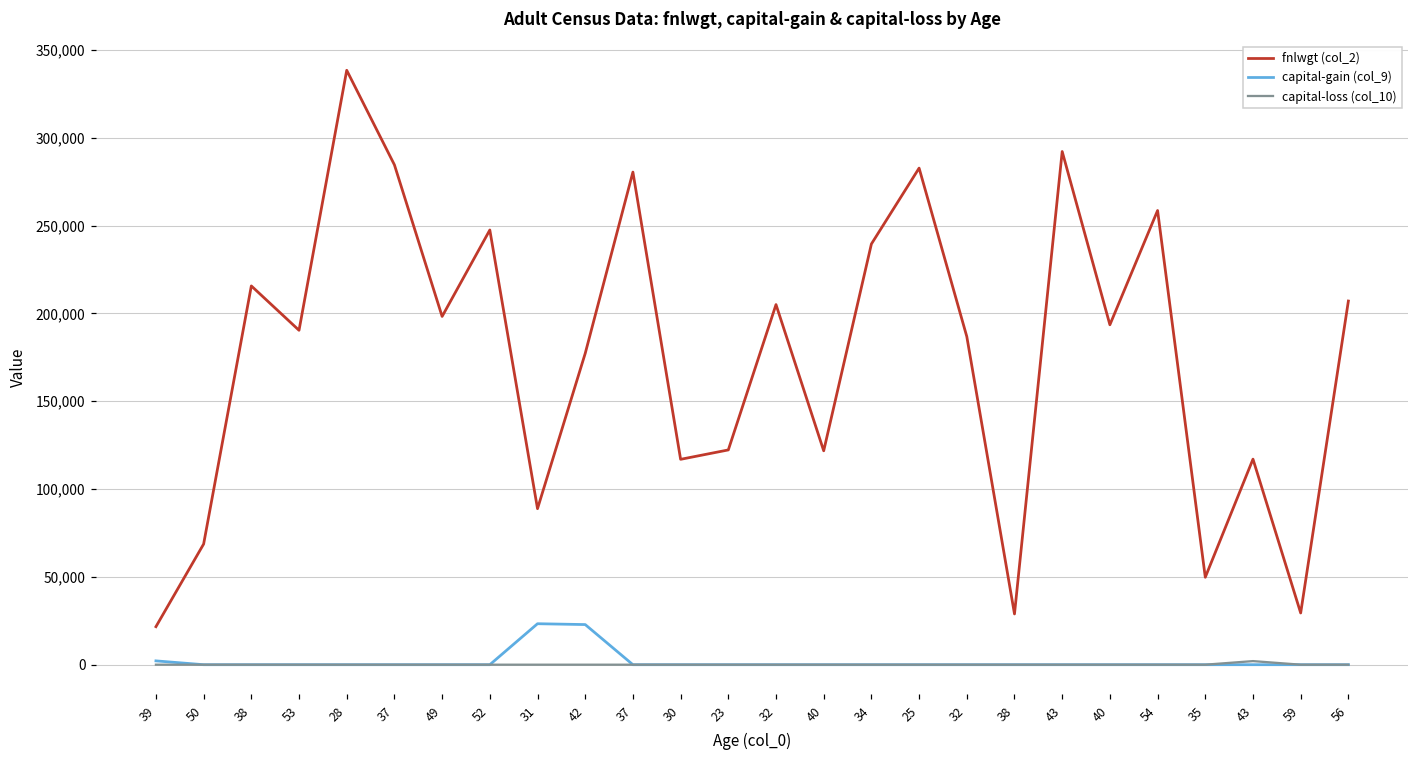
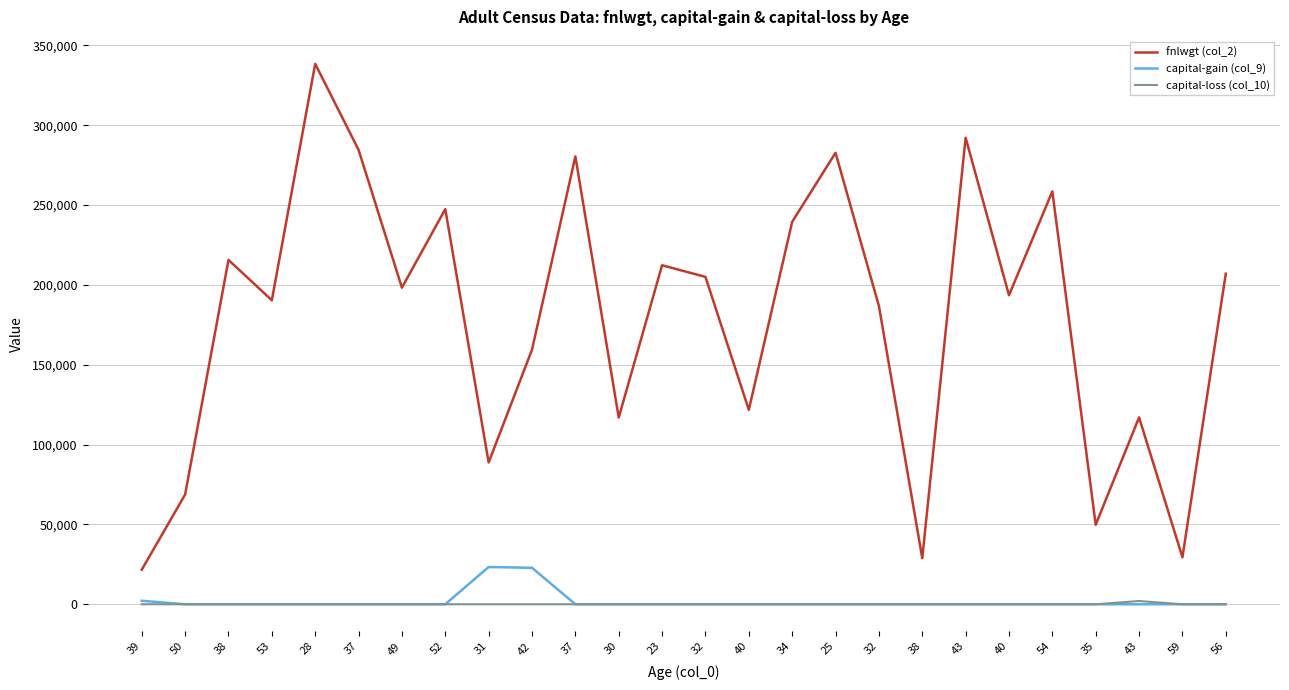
fnlwgt (col_2), 42: 177,000 -> 159,000
fnlwgt (col_2), 23: 122,000 -> 212,000
